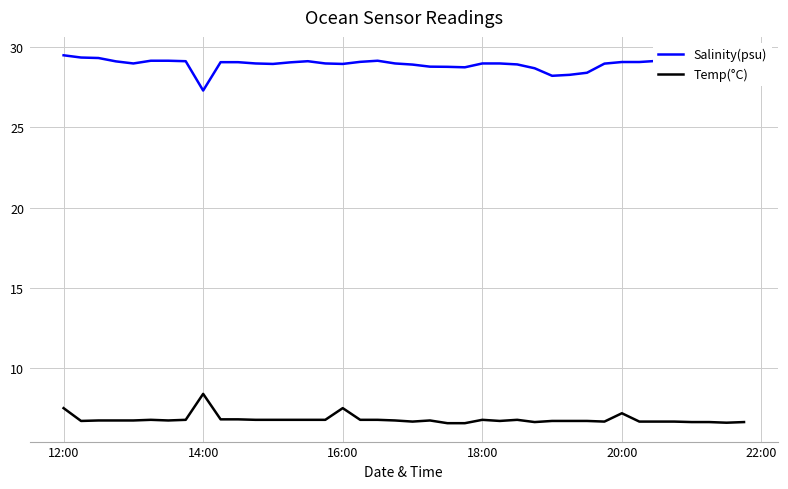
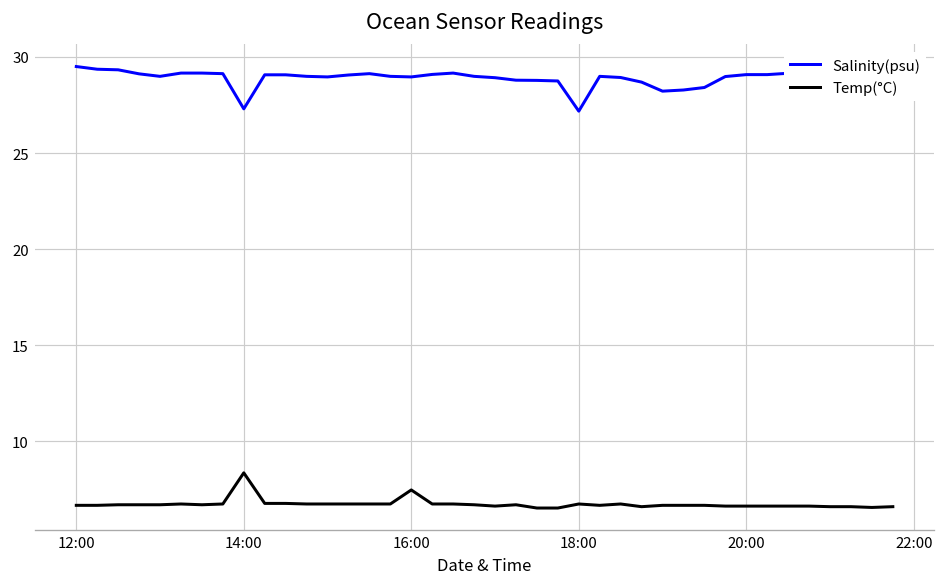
Temp(°C), 12:00: 7.5 -> 6.7
Salinity(psu), 18:00: 29.0 -> 27.2
Temp(°C), 20:00: 7.2 -> 6.6
